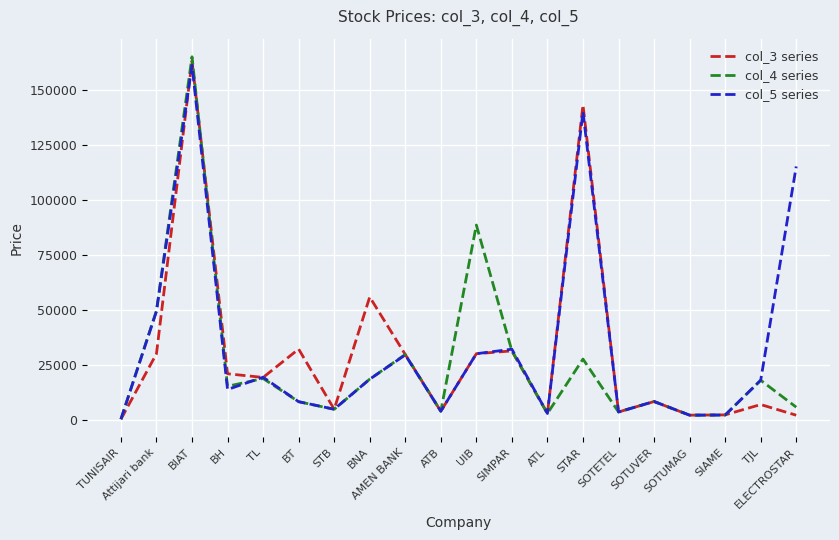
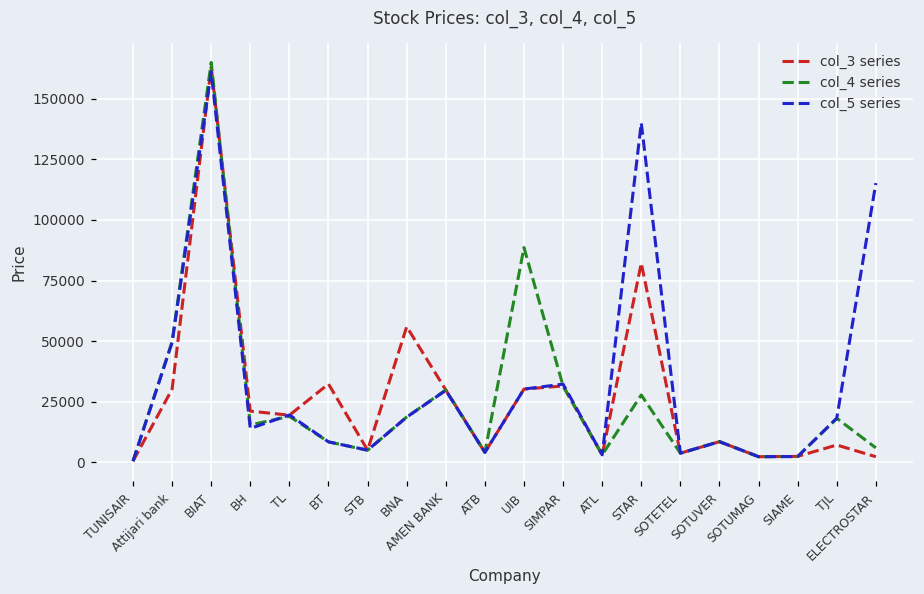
col_3 series, STAR: 143000 -> 82000
